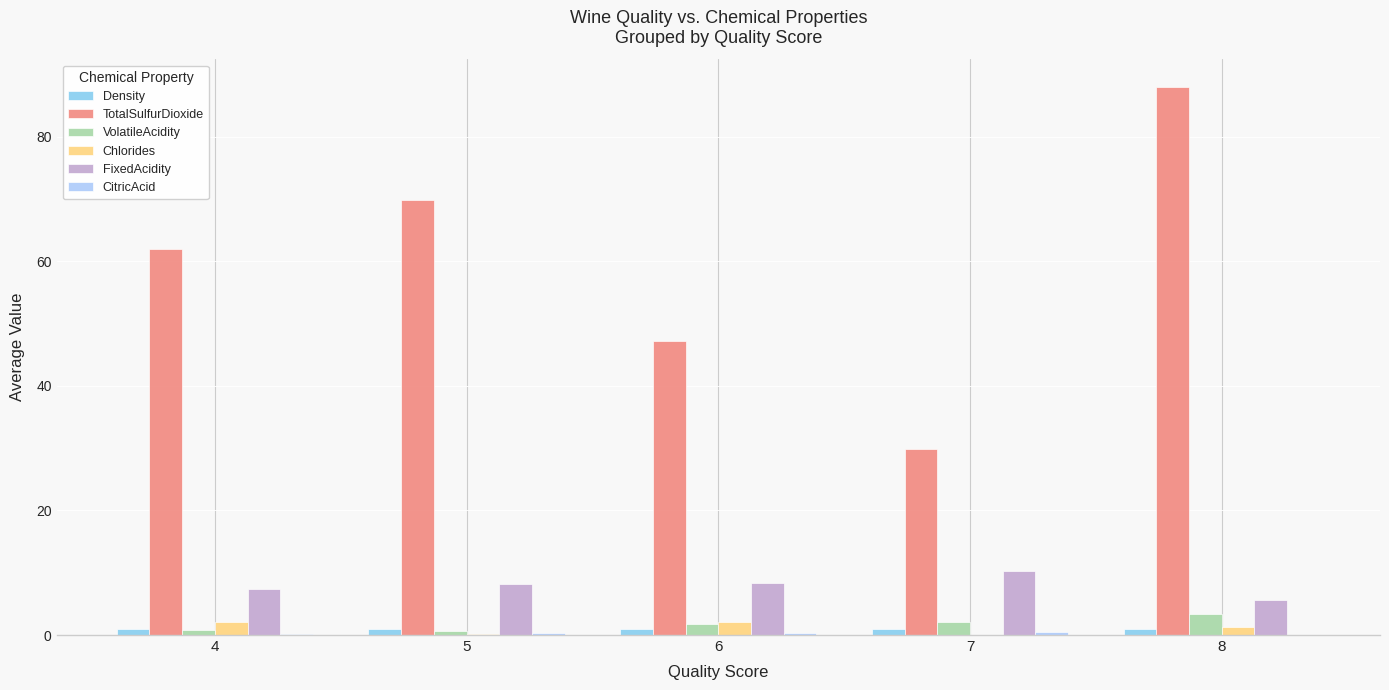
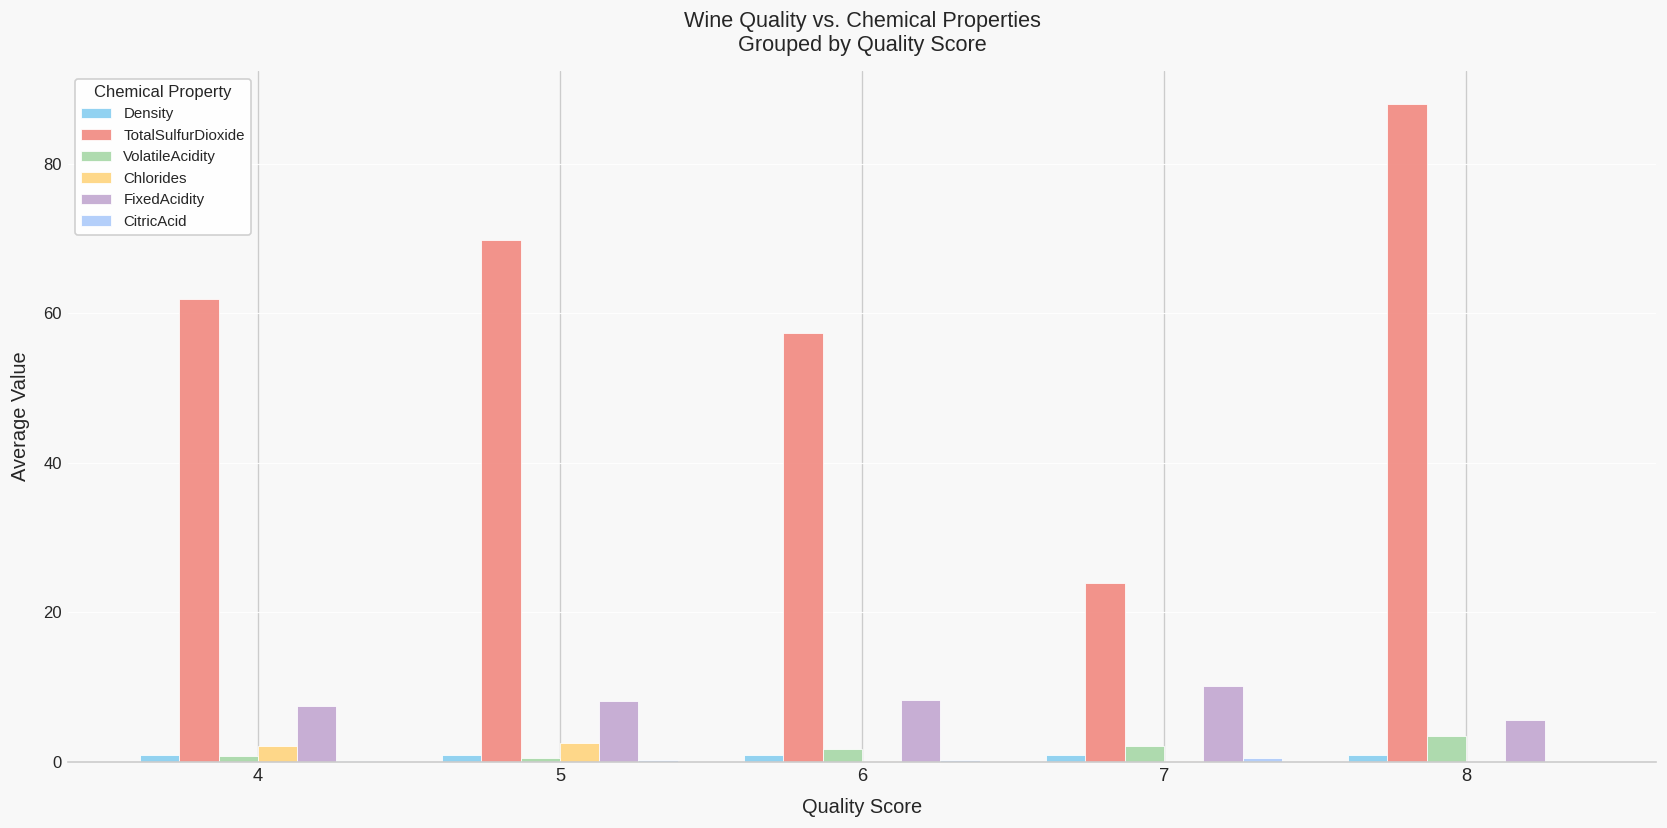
Chlorides, 5: 0 -> 3
TotalSulfurDioxide, 6: 47 -> 57
Chlorides, 6: 2 -> 0
TotalSulfurDioxide, 7: 30 -> 24
Chlorides, 8: 1 -> 0
